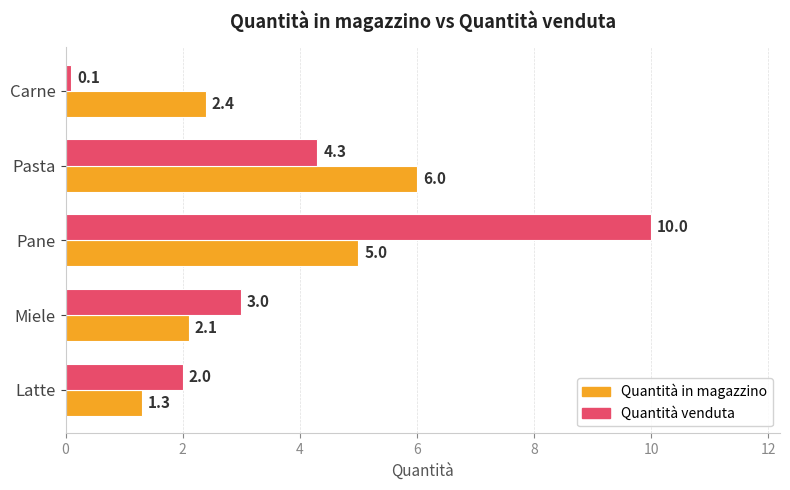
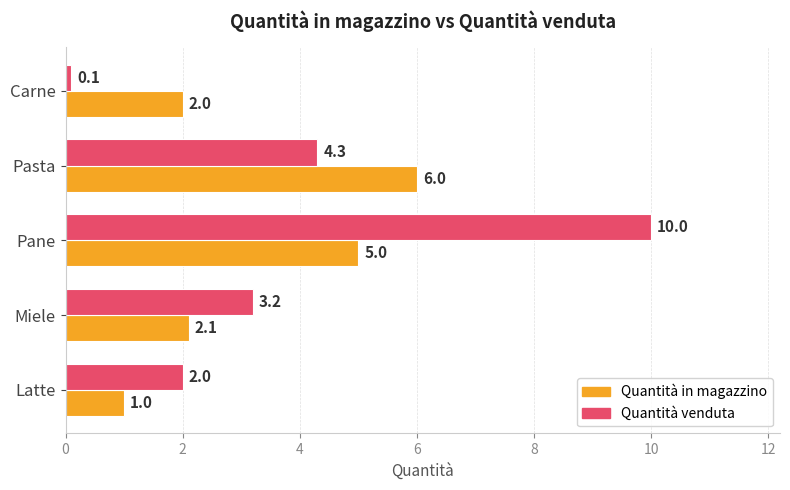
Quantità in magazzino, Carne: 2.4 -> 2.0
Quantità venduta, Miele: 3.0 -> 3.2
Quantità in magazzino, Latte: 1.3 -> 1.0
